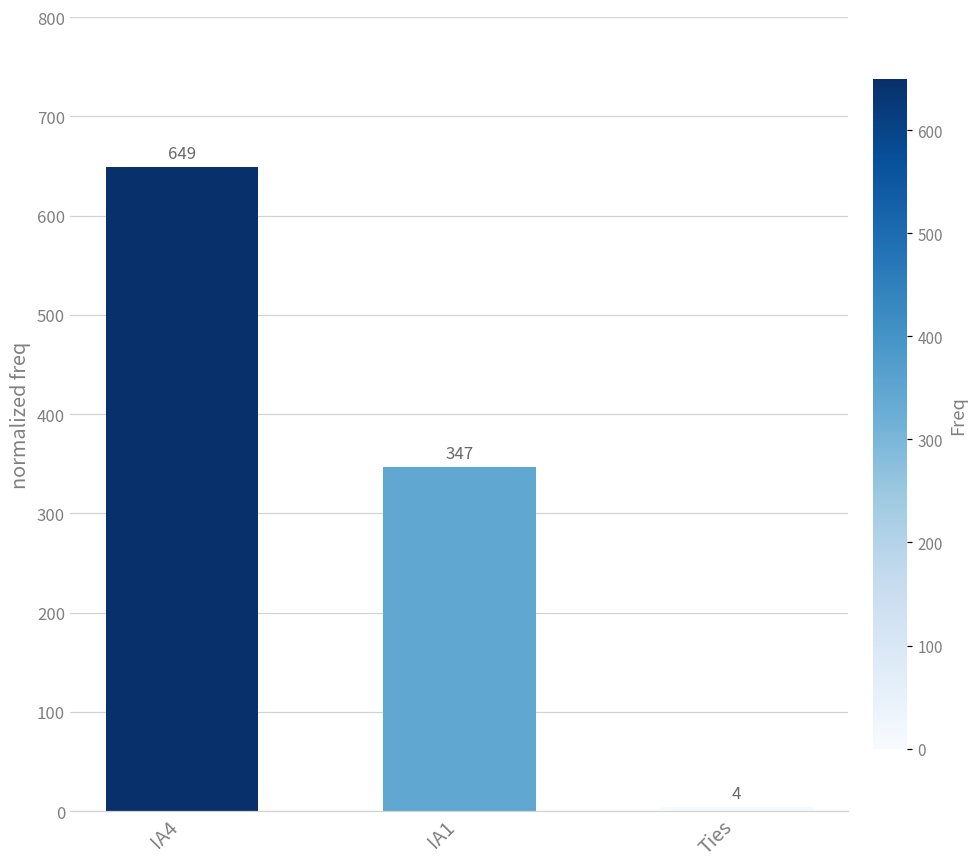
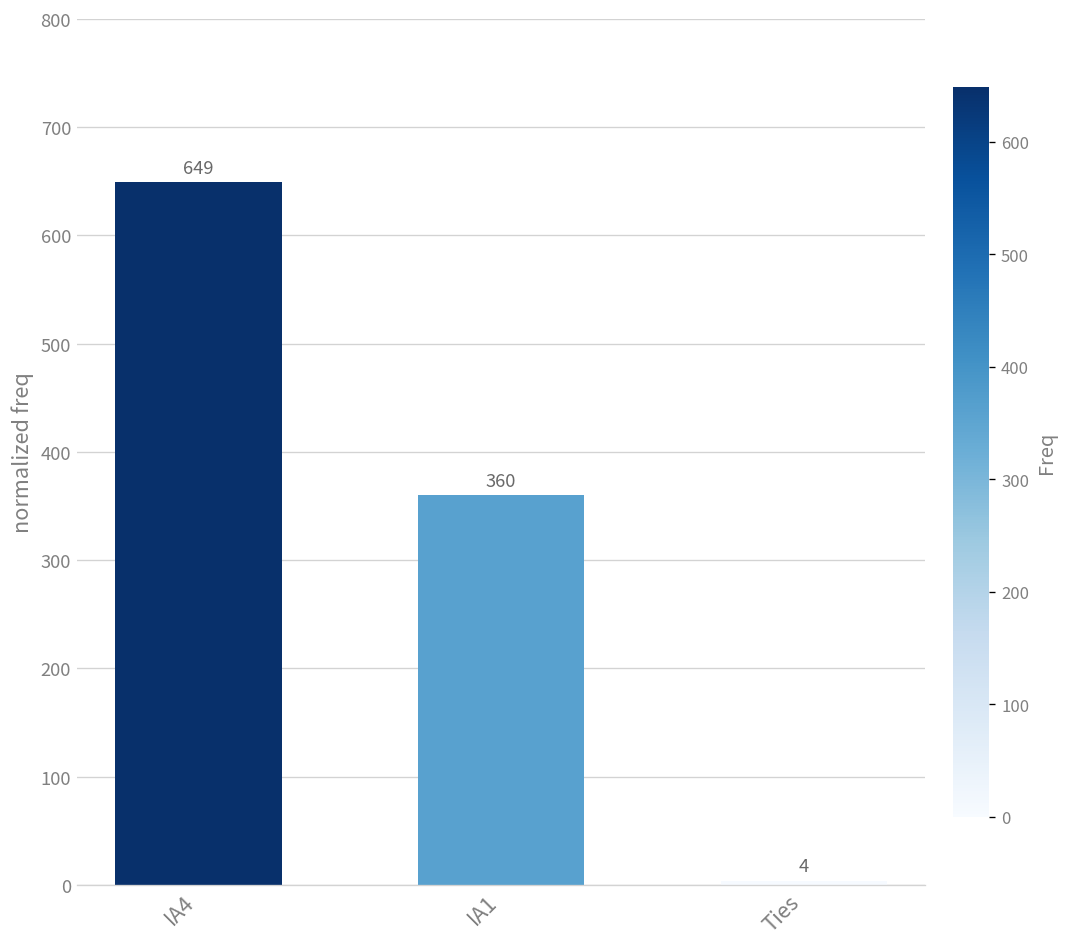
IA1: 347 -> 360
